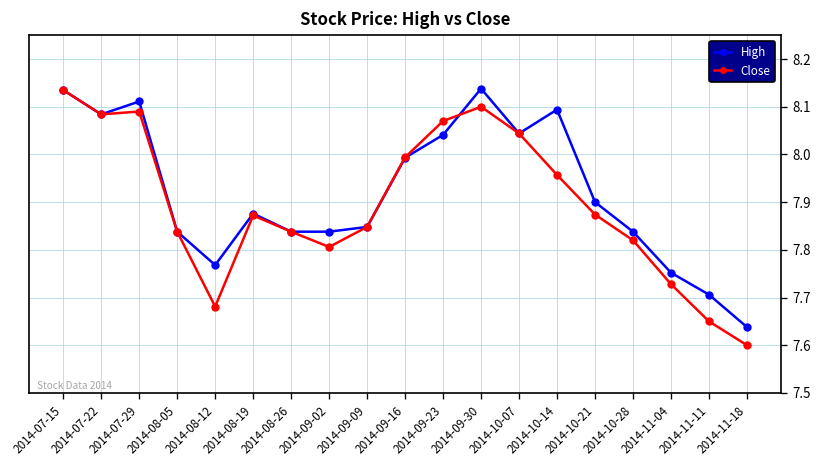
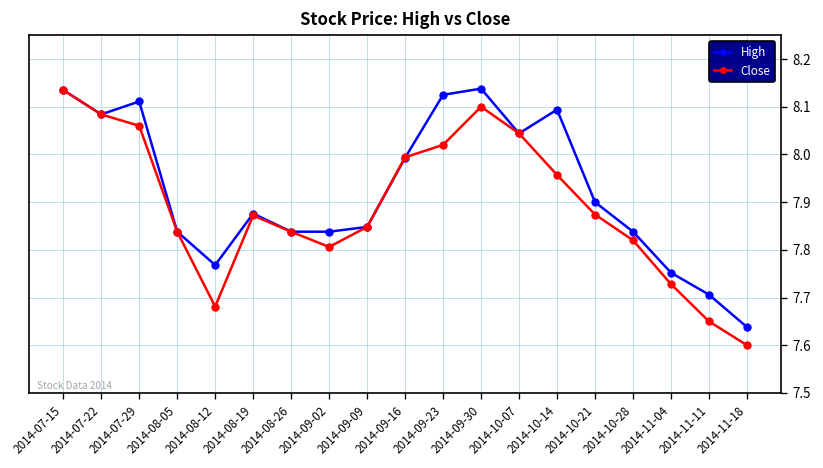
Close, 2014-07-29: 8.09 -> 8.06
High, 2014-09-23: 8.04 -> 8.13
Close, 2014-09-23: 8.07 -> 8.02
